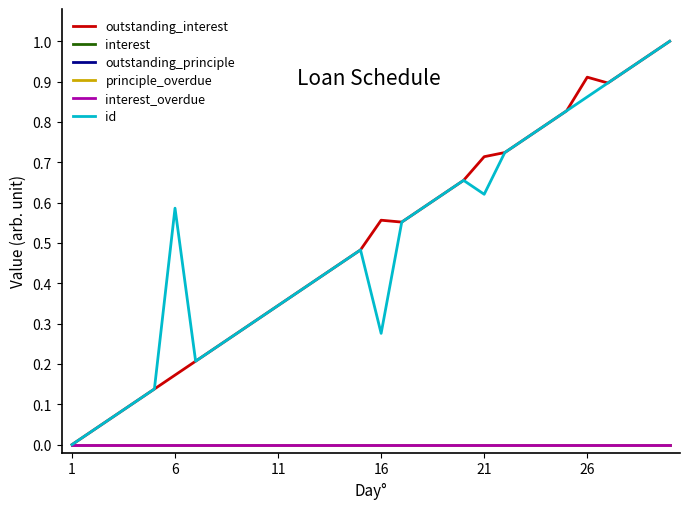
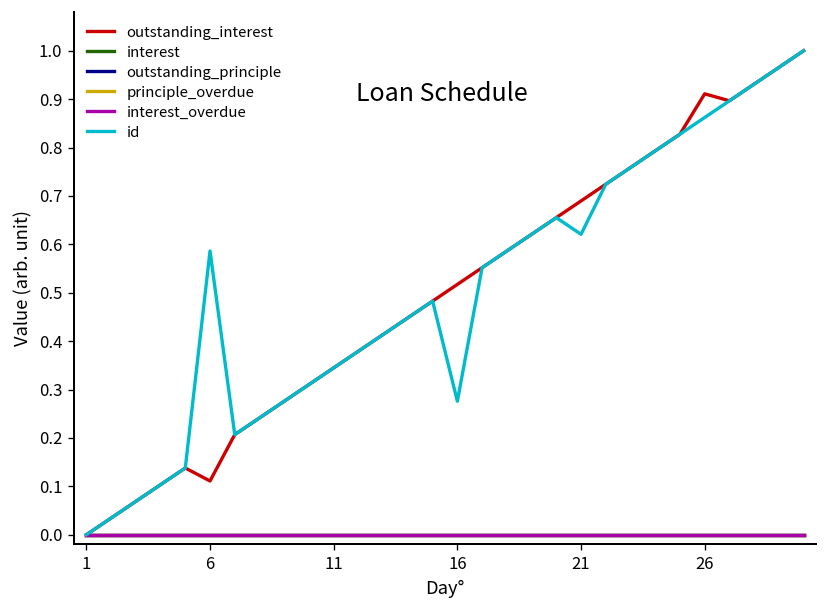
outstanding_interest, 6: 0.17 -> 0.11
outstanding_interest, 16: 0.56 -> 0.52
outstanding_interest, 21: 0.71 -> 0.69
